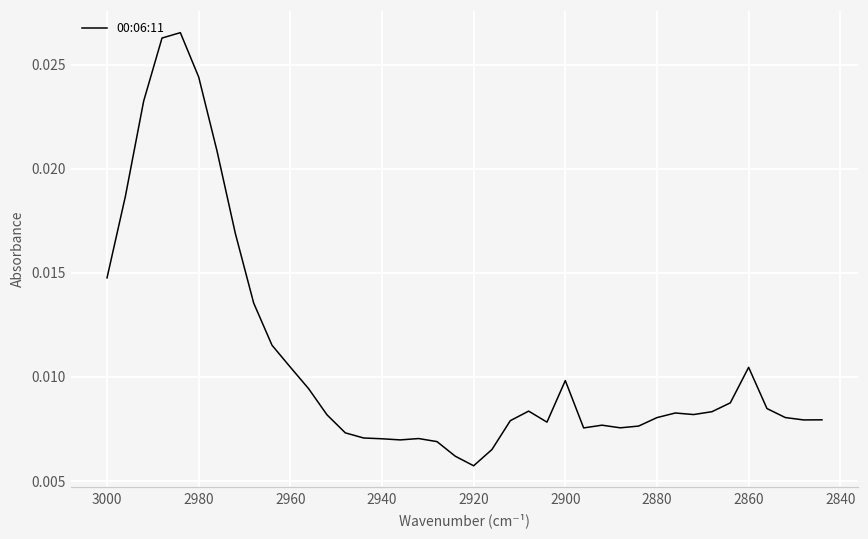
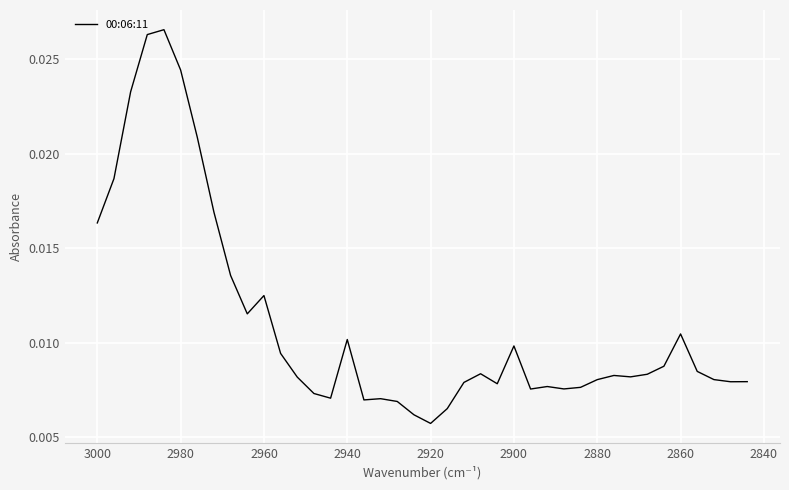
3000: 0.0148 -> 0.0163
2960: 0.0105 -> 0.0125
2940: 0.0070 -> 0.0102
